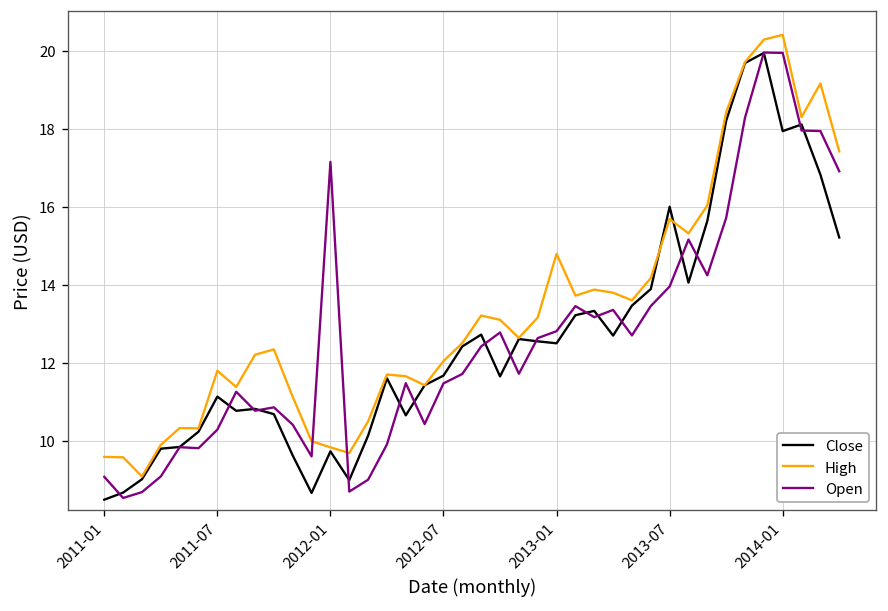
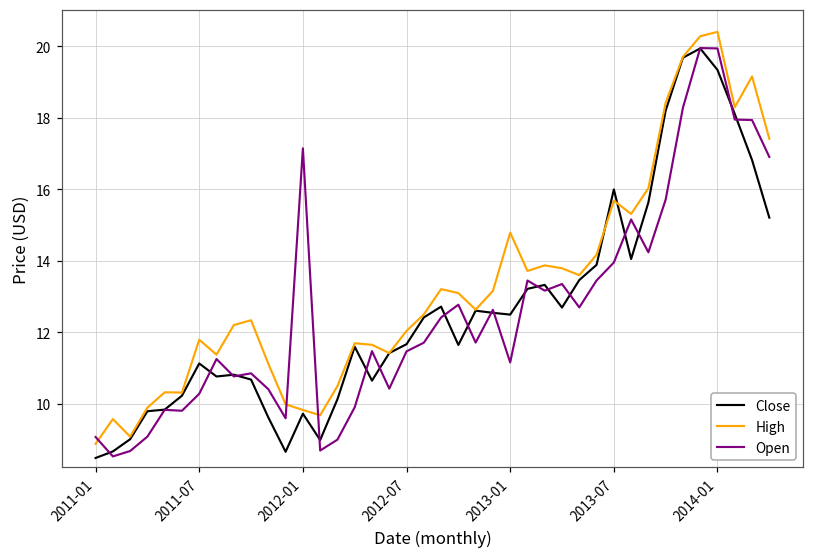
High, 2011-01: 9.6 -> 8.9
Open, 2013-01: 12.8 -> 11.2
Close, 2014-01: 17.9 -> 19.3
